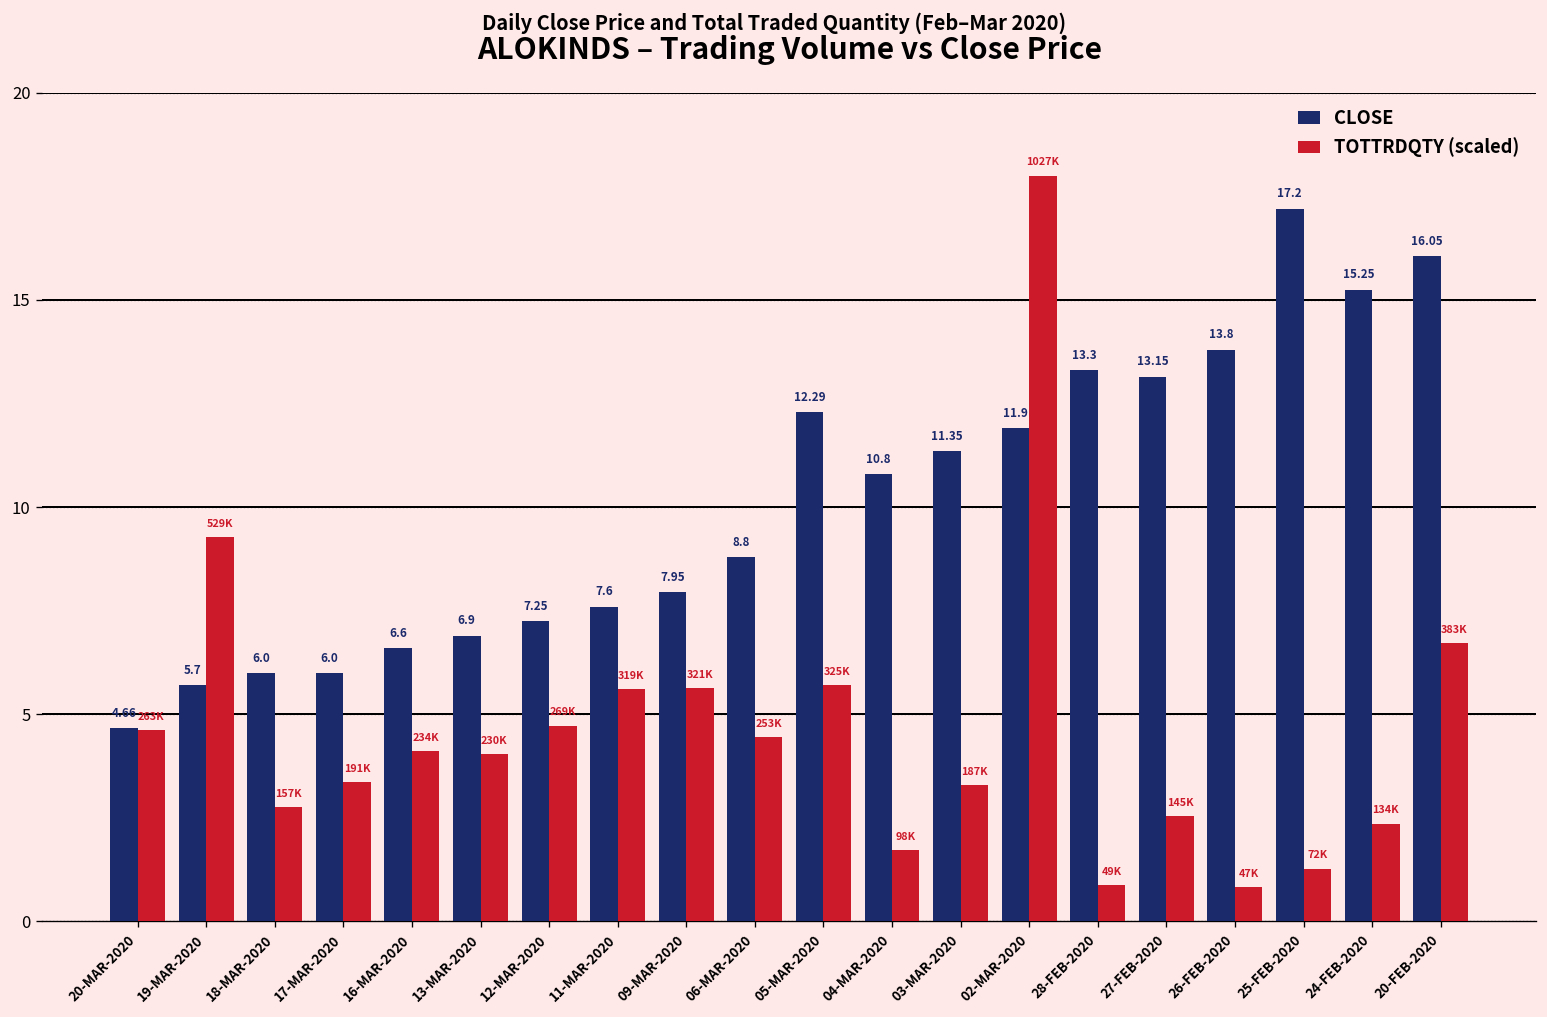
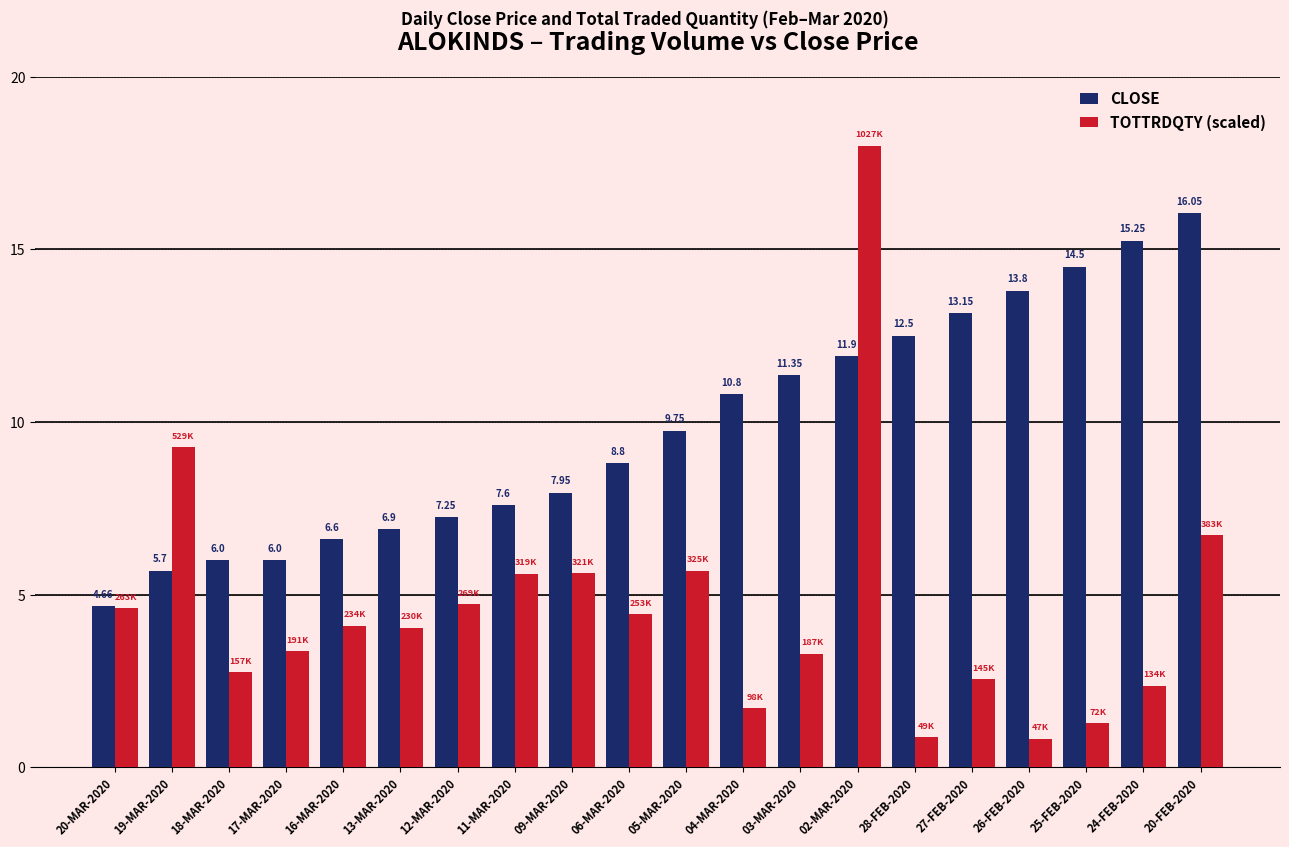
CLOSE, 05-MAR-2020: 12.29 -> 9.75
CLOSE, 28-FEB-2020: 13.3 -> 12.5
CLOSE, 25-FEB-2020: 17.2 -> 14.5
